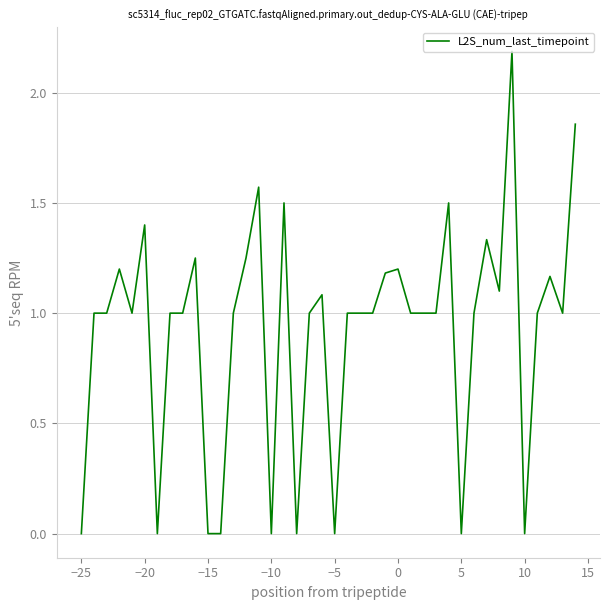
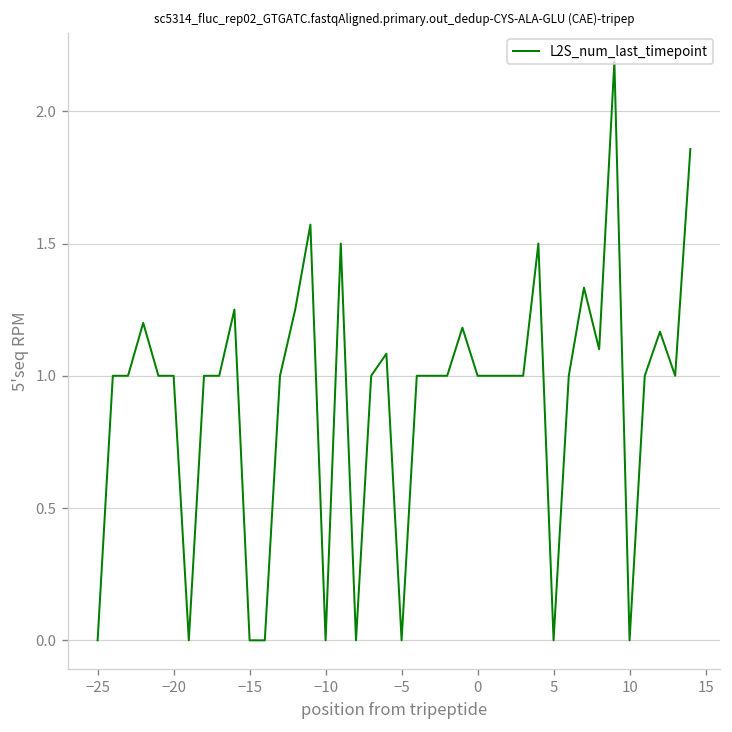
−20: 1.4 -> 1.0
0: 1.2 -> 1.0
